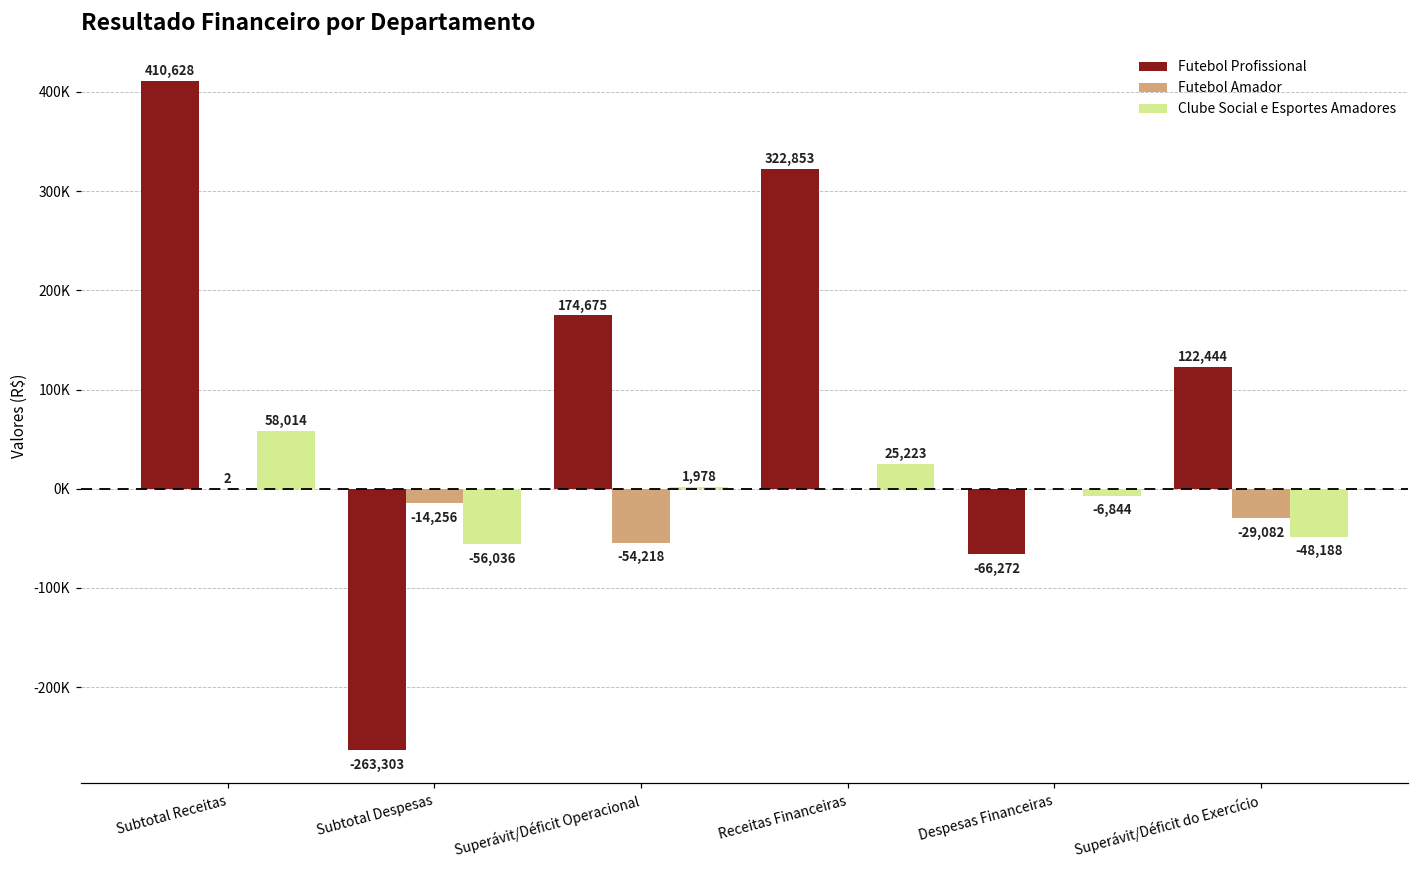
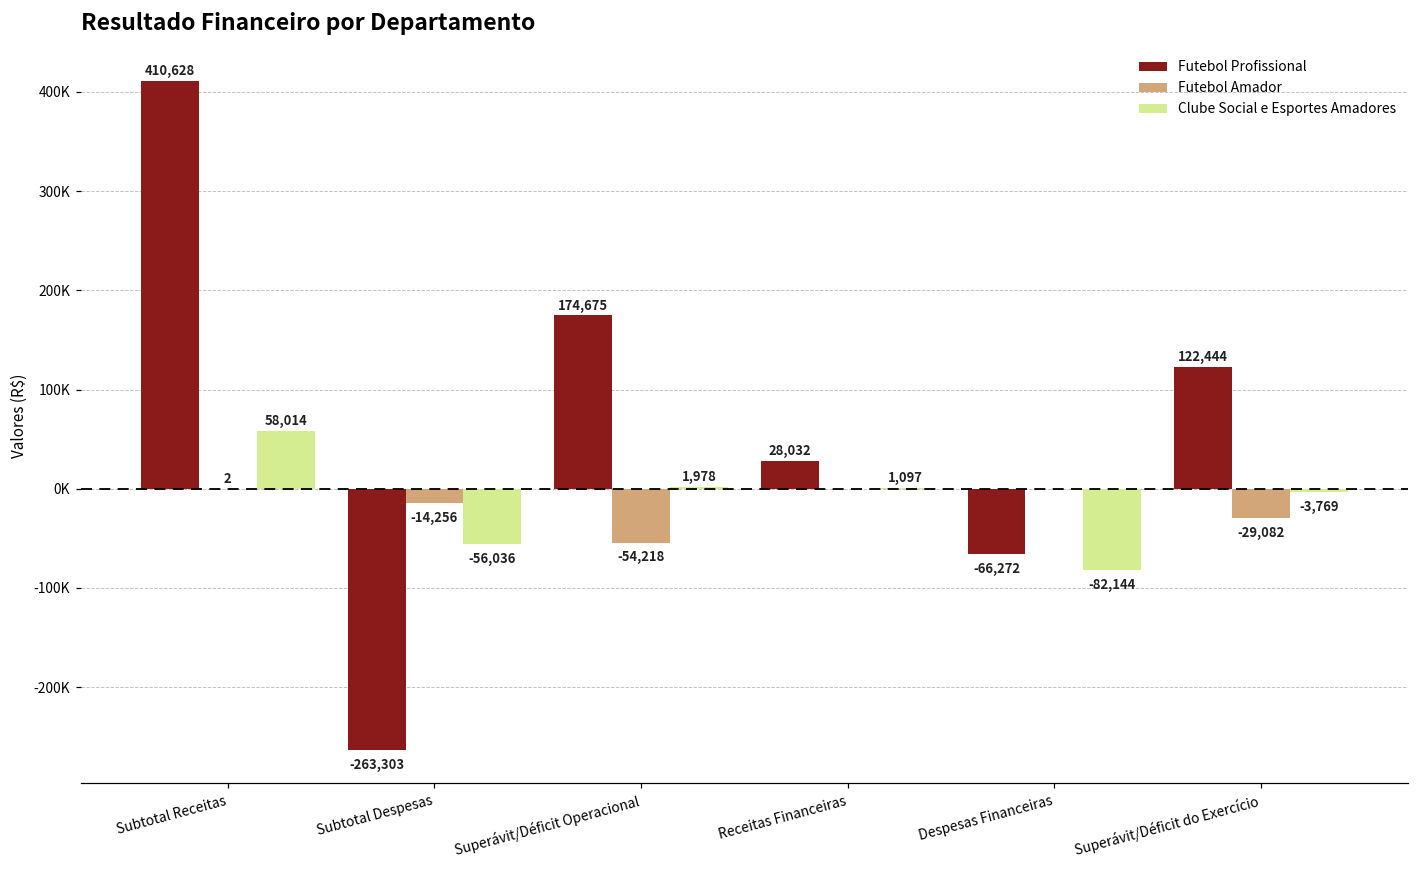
Futebol Profissional, Receitas Financeiras: 322,853 -> 28,032
Clube Social e Esportes Amadores, Receitas Financeiras: 25,223 -> 1,097
Clube Social e Esportes Amadores, Despesas Financeiras: -6,844 -> -82,144
Clube Social e Esportes Amadores, Superávit/Déficit do Exercício: -48,188 -> -3,769
